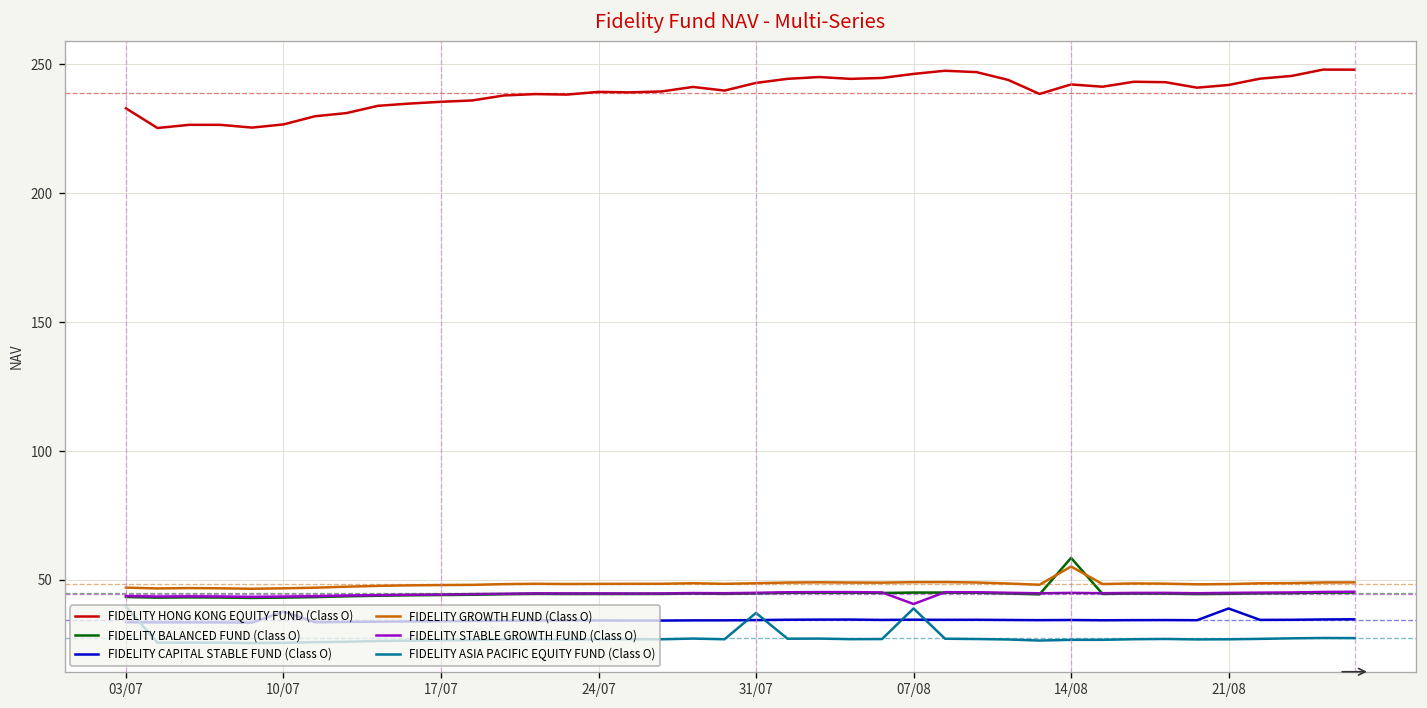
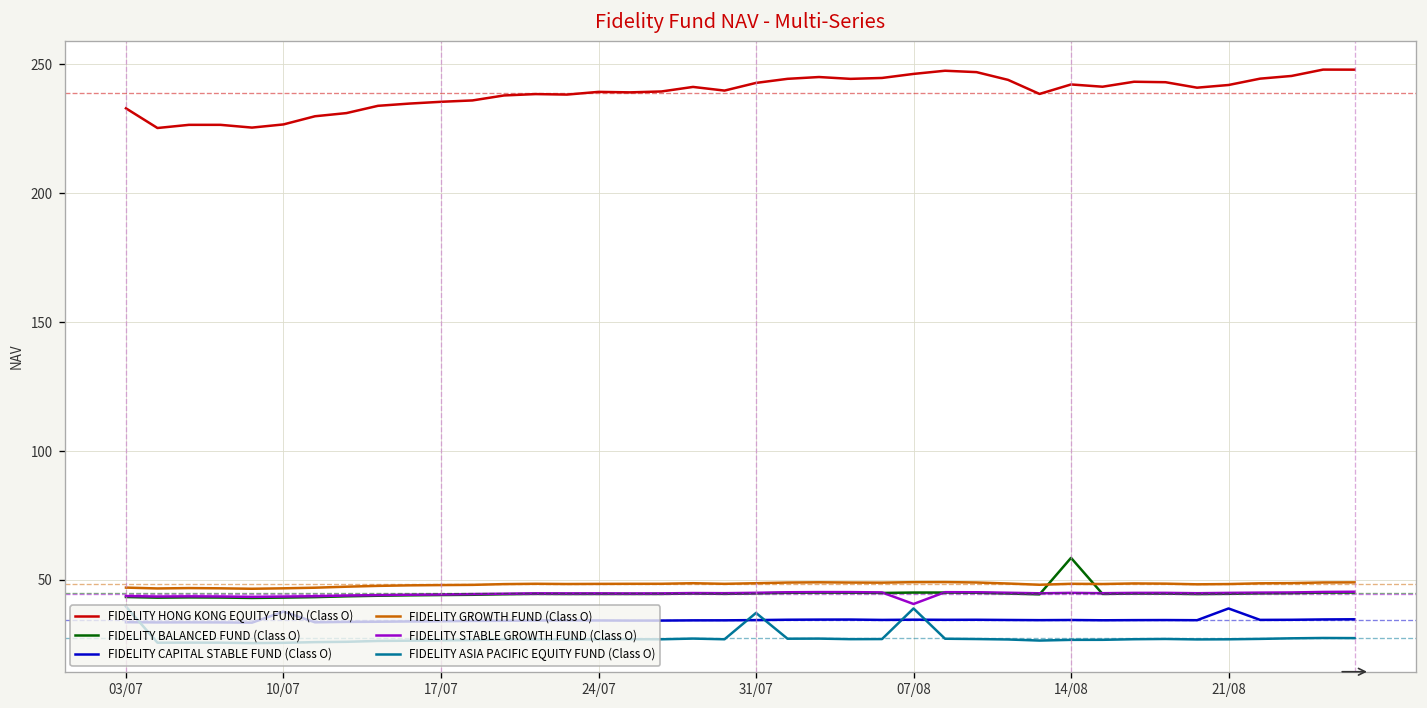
FIDELITY GROWTH FUND (Class O), 14/08: 55 -> 49
